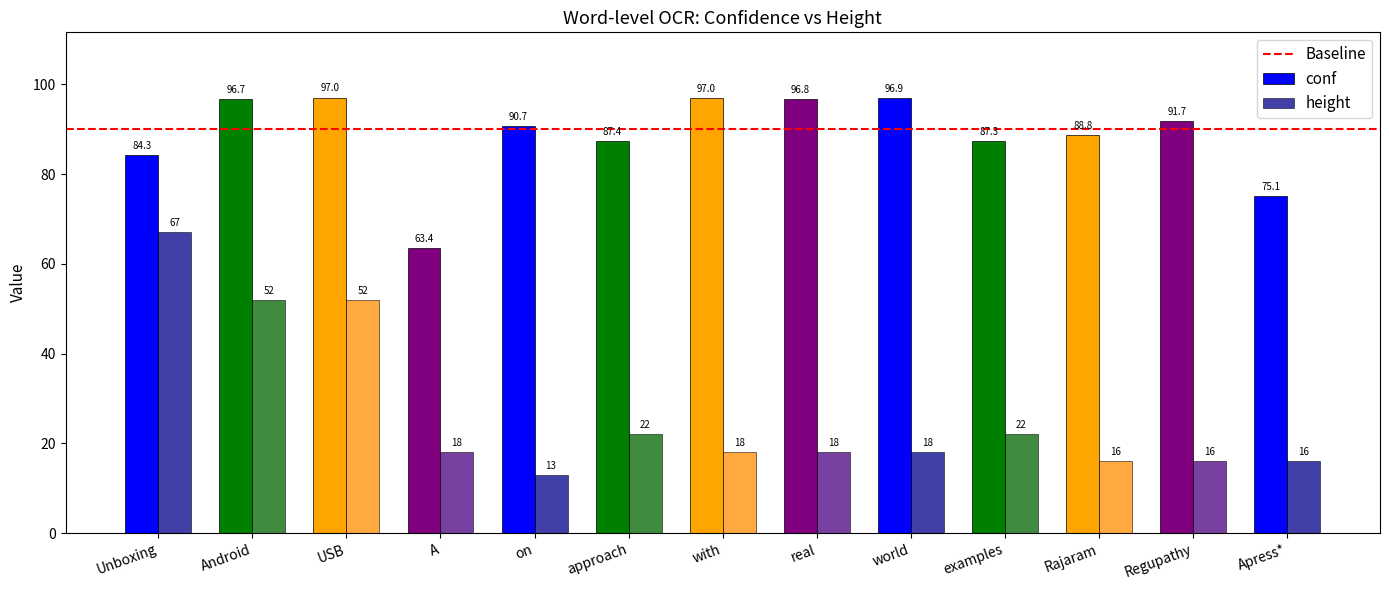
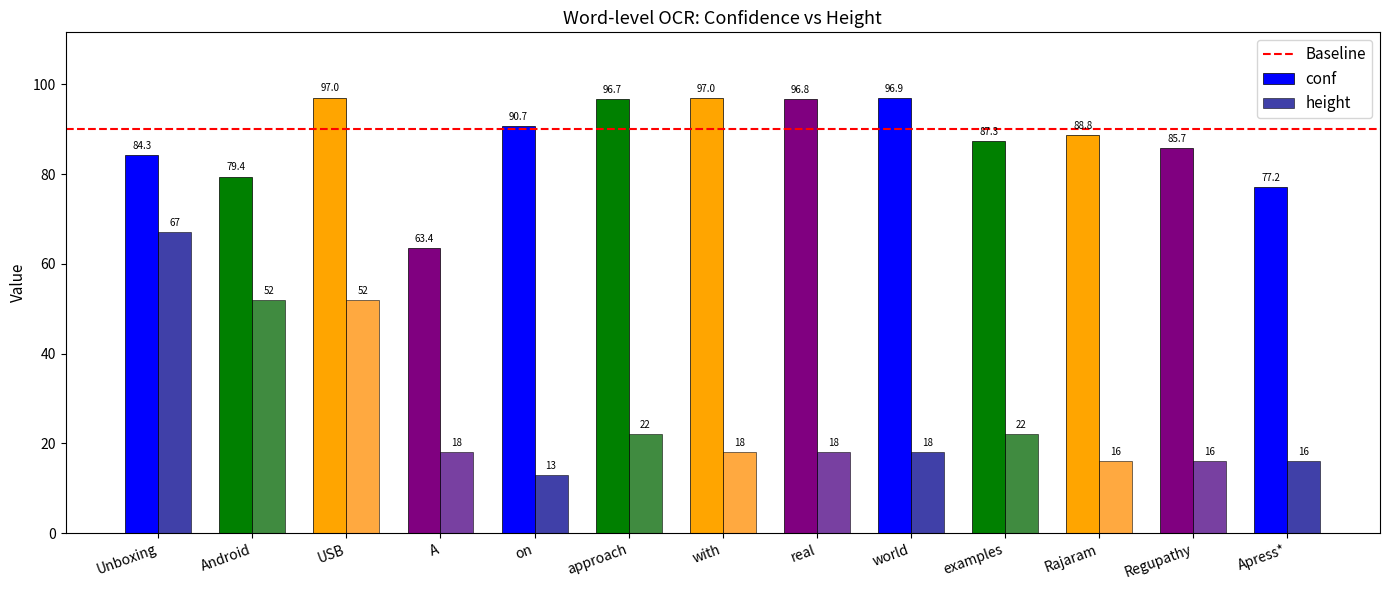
conf, Android: 96.7 -> 79.4
conf, approach: 87.4 -> 96.7
conf, Regupathy: 91.7 -> 85.7
conf, Apress*: 75.1 -> 77.2
